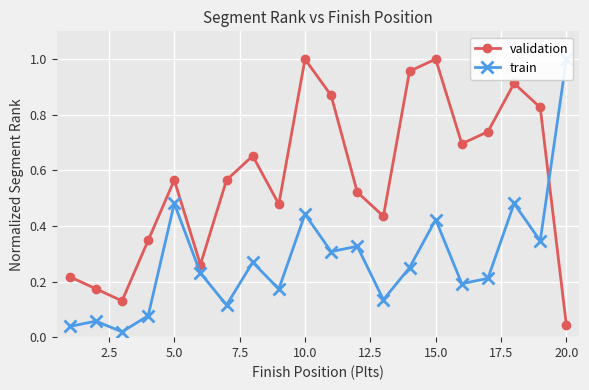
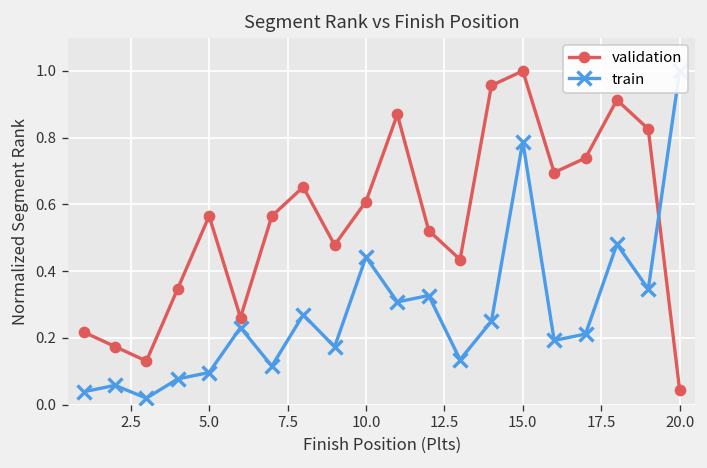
train, 5.0: 0.48 -> 0.10
validation, 10.0: 1.00 -> 0.61
train, 15.0: 0.42 -> 0.79
